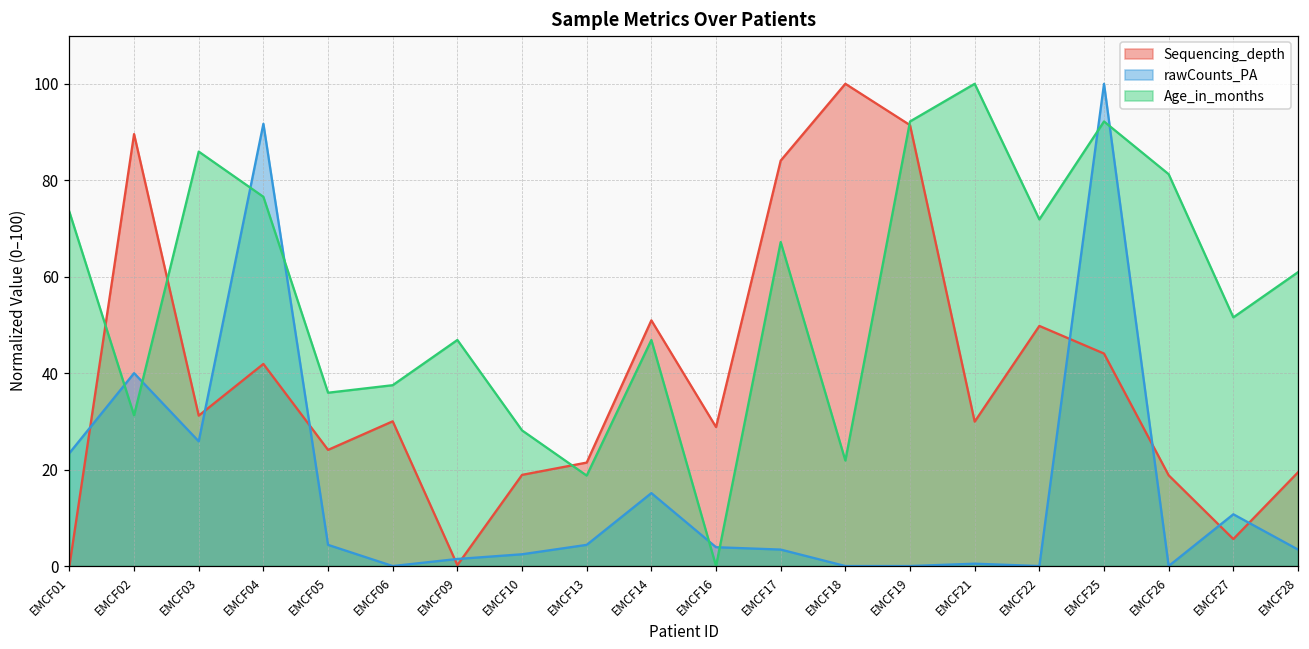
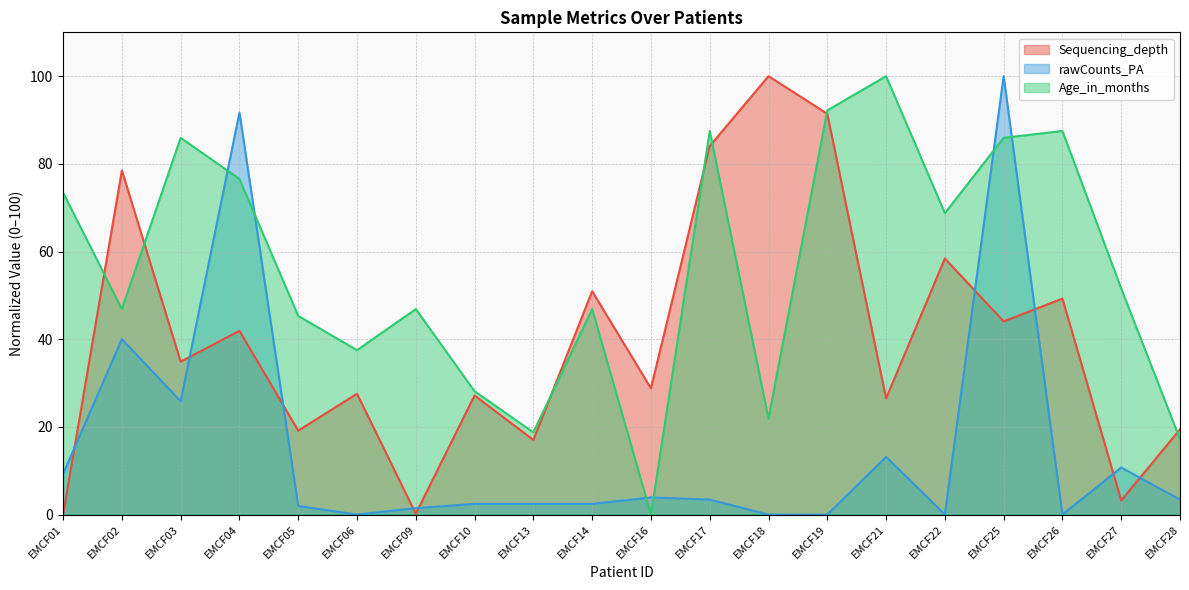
rawCounts_PA, EMCF01: 23 -> 9
Sequencing_depth, EMCF02: 90 -> 79
Age_in_months, EMCF02: 31 -> 47
Sequencing_depth, EMCF03: 31 -> 35
Sequencing_depth, EMCF05: 24 -> 19
rawCounts_PA, EMCF05: 4 -> 2
Age_in_months, EMCF05: 36 -> 45
Sequencing_depth, EMCF06: 30 -> 28
Sequencing_depth, EMCF10: 19 -> 27
Sequencing_depth, EMCF13: 21 -> 17
rawCounts_PA, EMCF13: 4 -> 2
rawCounts_PA, EMCF14: 15 -> 2
Age_in_months, EMCF17: 67 -> 88
Sequencing_depth, EMCF21: 30 -> 26
rawCounts_PA, EMCF21: 0 -> 13
Sequencing_depth, EMCF22: 50 -> 58
Age_in_months, EMCF22: 72 -> 69
Age_in_months, EMCF25: 92 -> 86
Sequencing_depth, EMCF26: 19 -> 49
Age_in_months, EMCF26: 81 -> 88
Sequencing_depth, EMCF27: 6 -> 3
Age_in_months, EMCF28: 61 -> 17
